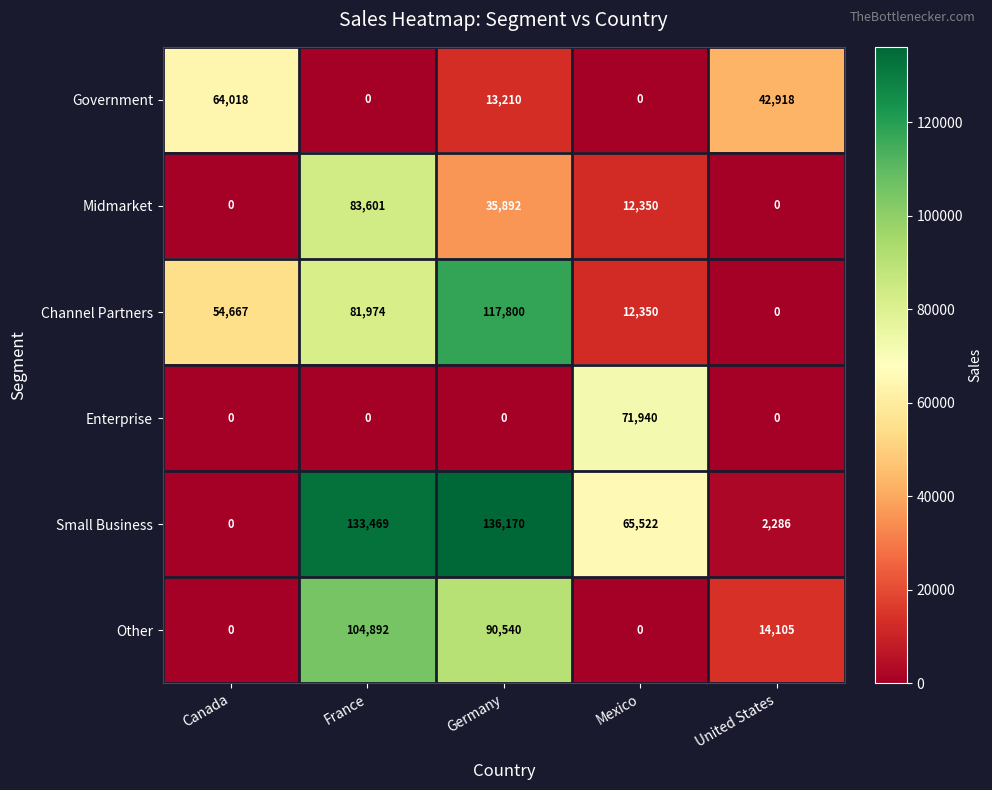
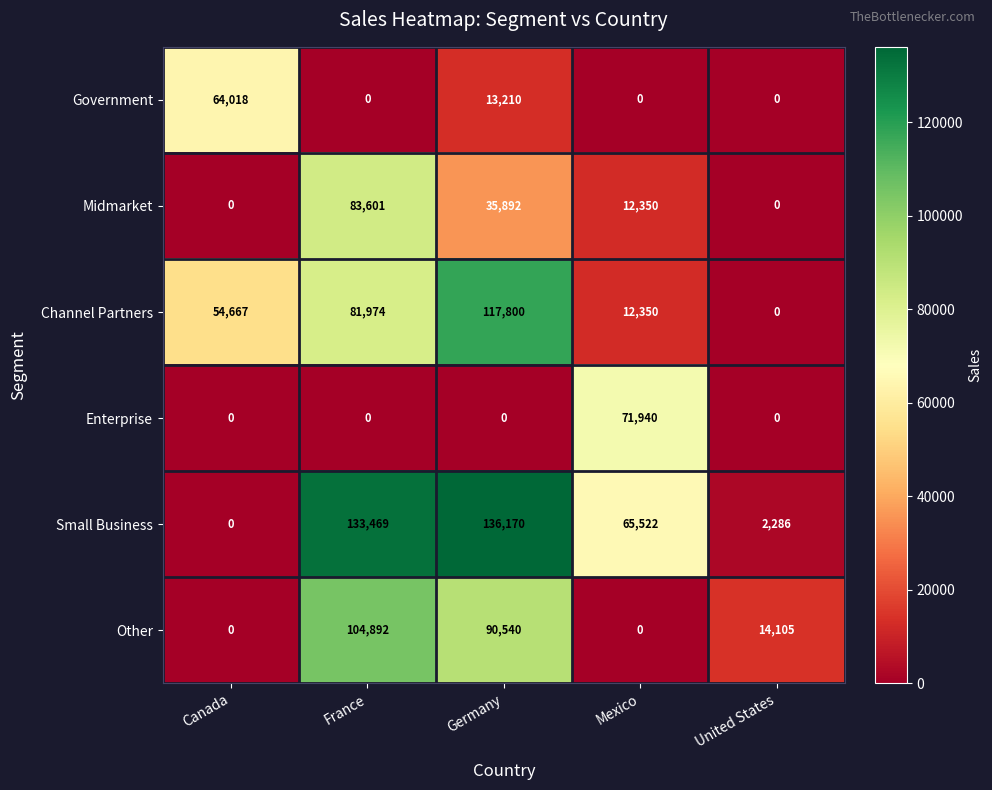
Government, United States: 42,918 -> 0
